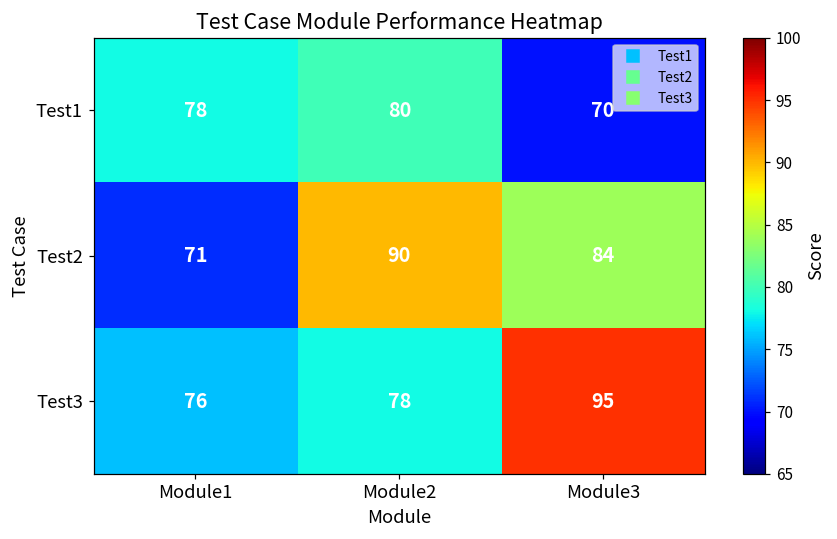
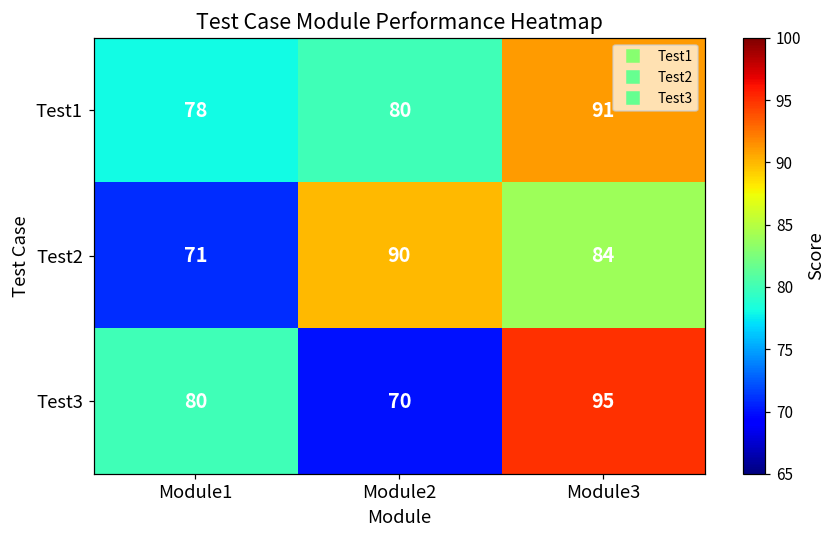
Test1, Module3: 70 -> 91
Test3, Module1: 76 -> 80
Test3, Module2: 78 -> 70
